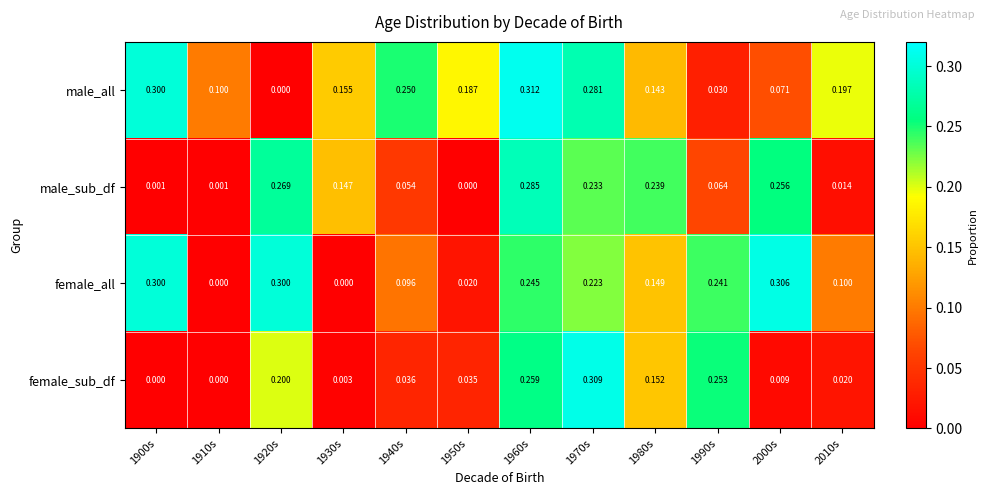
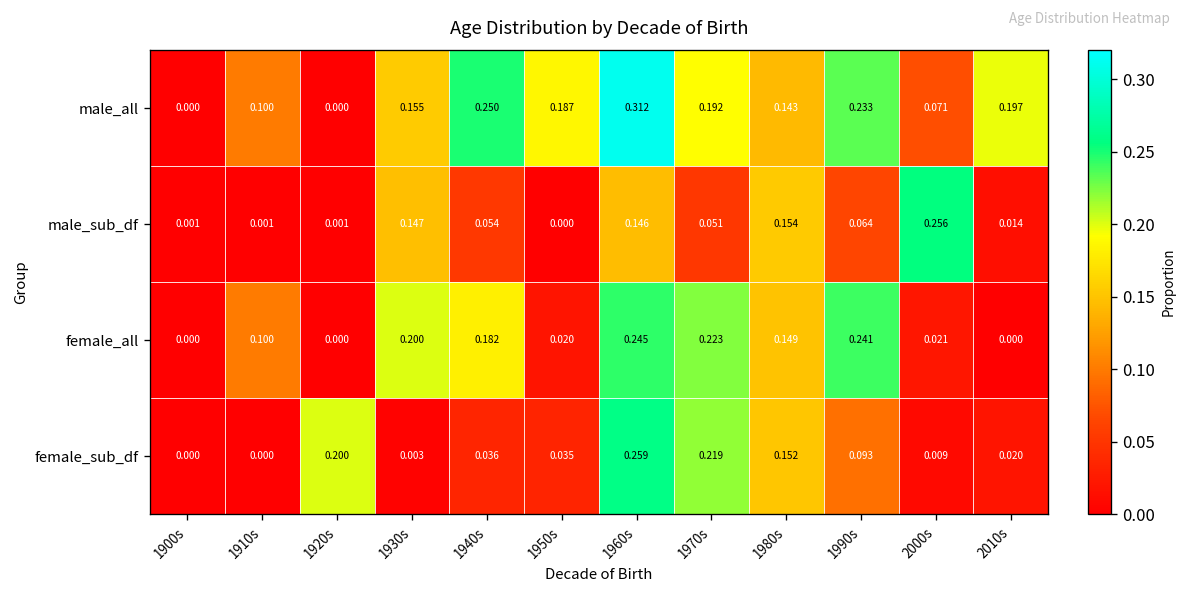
male_all, 1900s: 0.300 -> 0.000
male_all, 1970s: 0.281 -> 0.192
male_all, 1990s: 0.030 -> 0.233
male_sub_df, 1920s: 0.269 -> 0.001
male_sub_df, 1960s: 0.285 -> 0.146
male_sub_df, 1970s: 0.233 -> 0.051
male_sub_df, 1980s: 0.239 -> 0.154
female_all, 1900s: 0.300 -> 0.000
female_all, 1910s: 0.000 -> 0.100
female_all, 1920s: 0.300 -> 0.000
female_all, 1930s: 0.000 -> 0.200
female_all, 1940s: 0.096 -> 0.182
female_all, 2000s: 0.306 -> 0.021
female_all, 2010s: 0.100 -> 0.000
female_sub_df, 1970s: 0.309 -> 0.219
female_sub_df, 1990s: 0.253 -> 0.093
